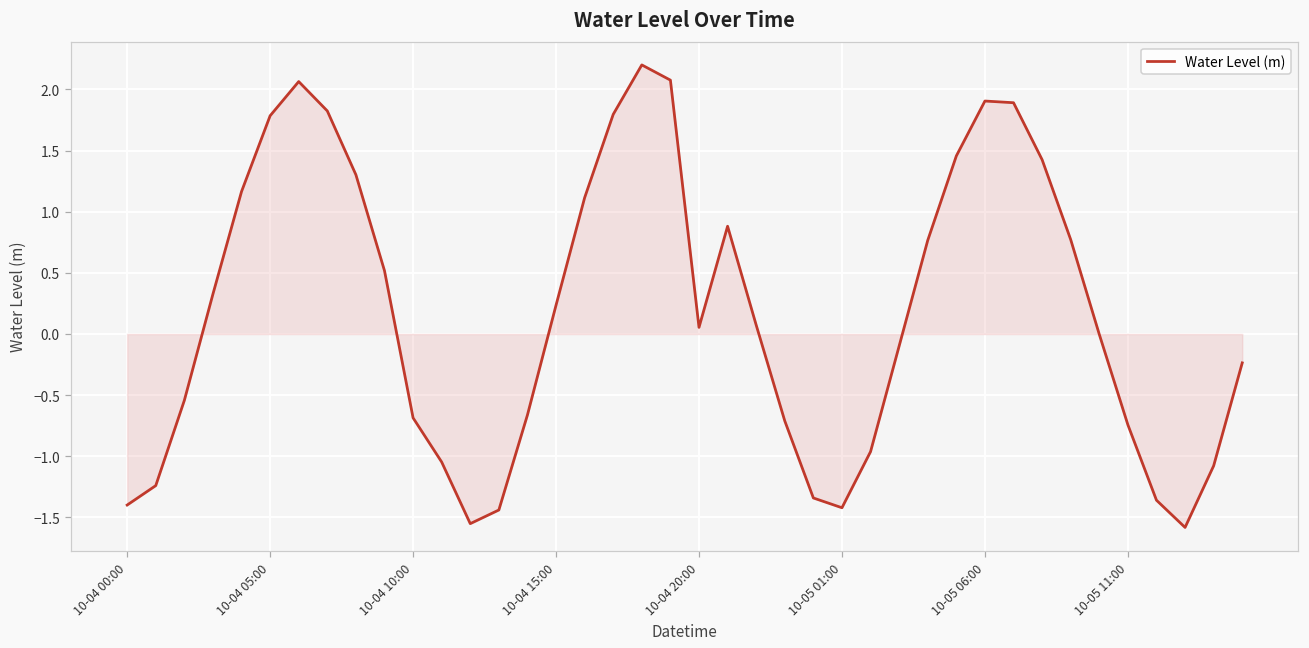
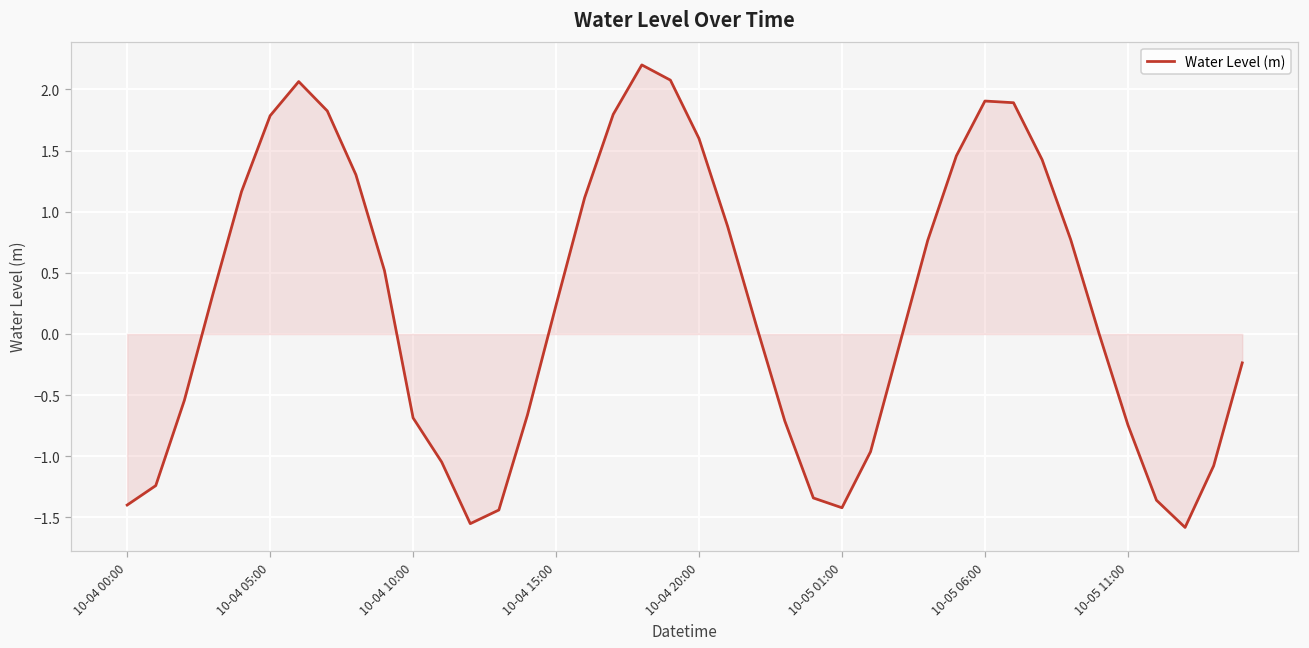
Water Level (m), 10-04 20:00: 0.05 -> 1.60
